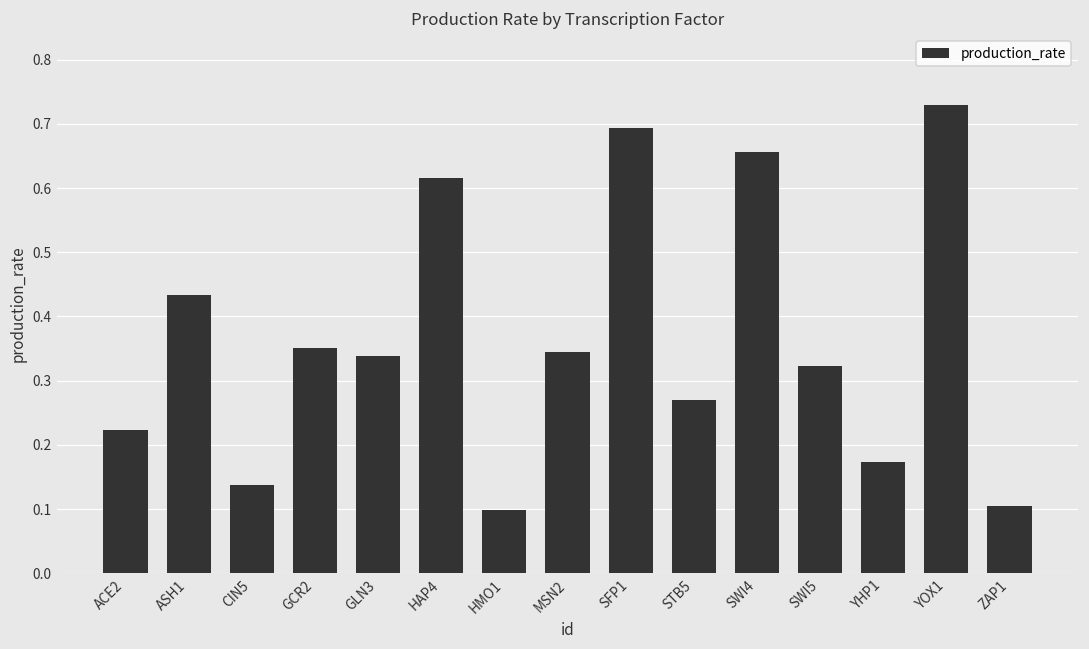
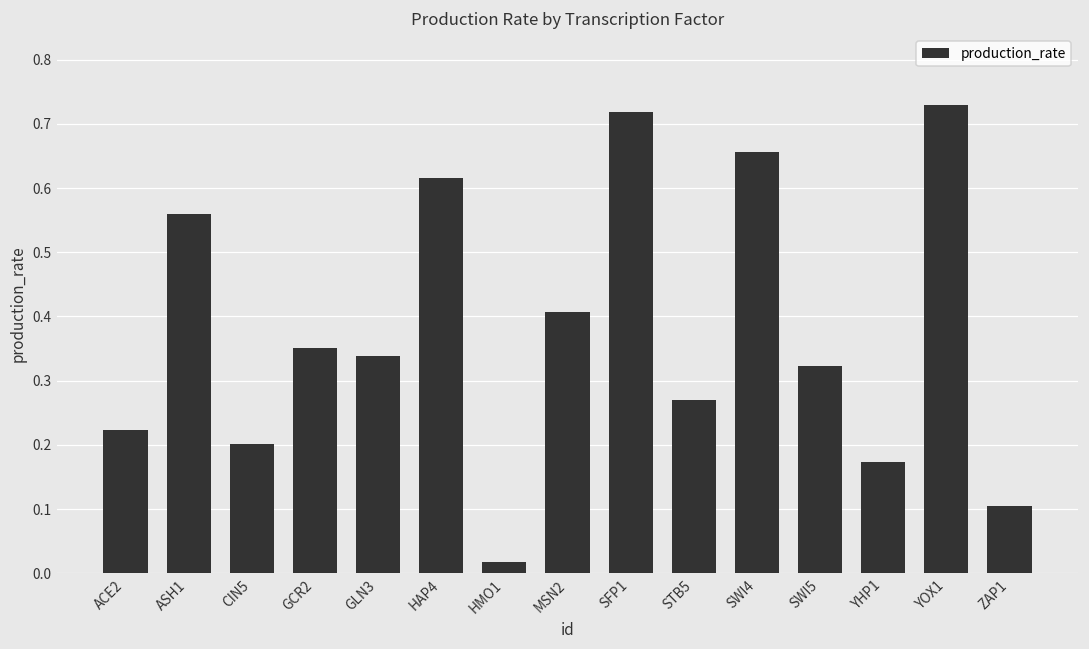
ASH1: 0.43 -> 0.56
CIN5: 0.14 -> 0.20
HMO1: 0.10 -> 0.02
MSN2: 0.35 -> 0.41
SFP1: 0.69 -> 0.72
